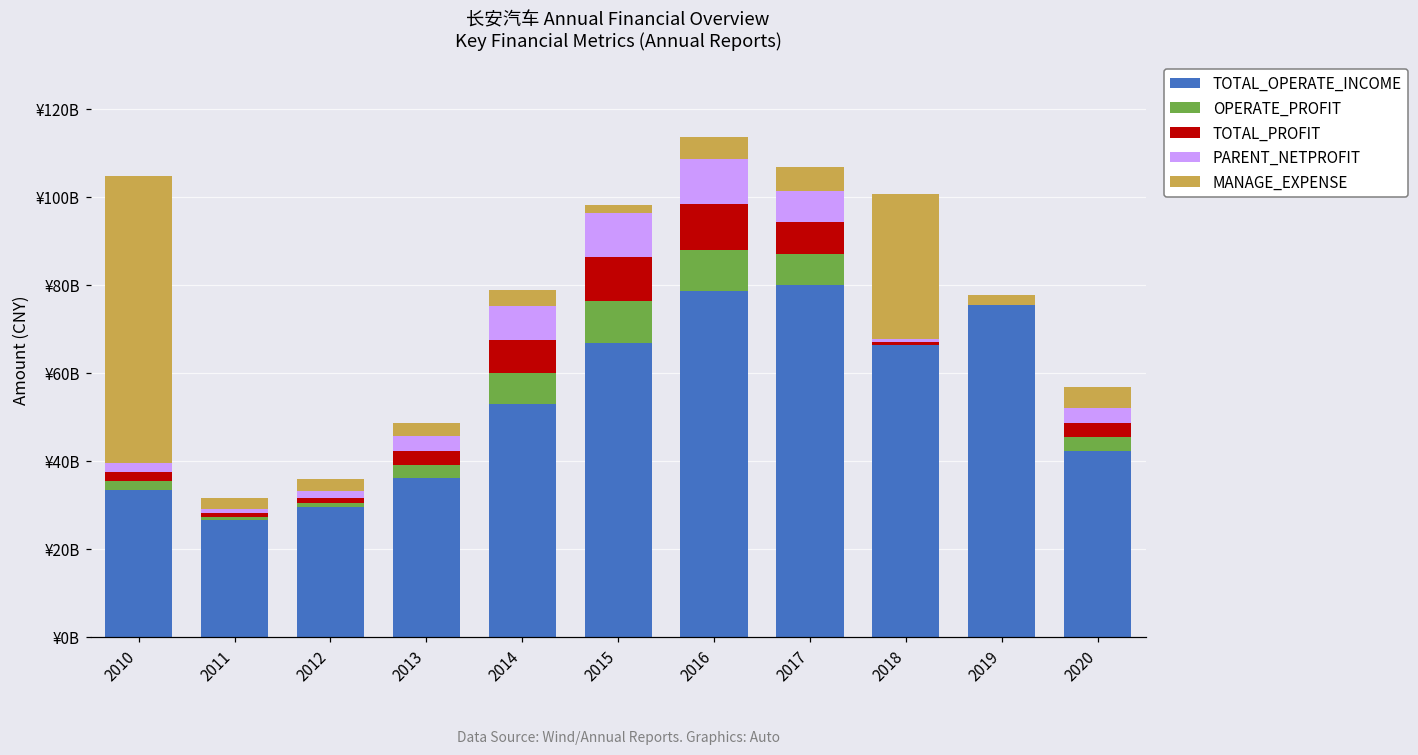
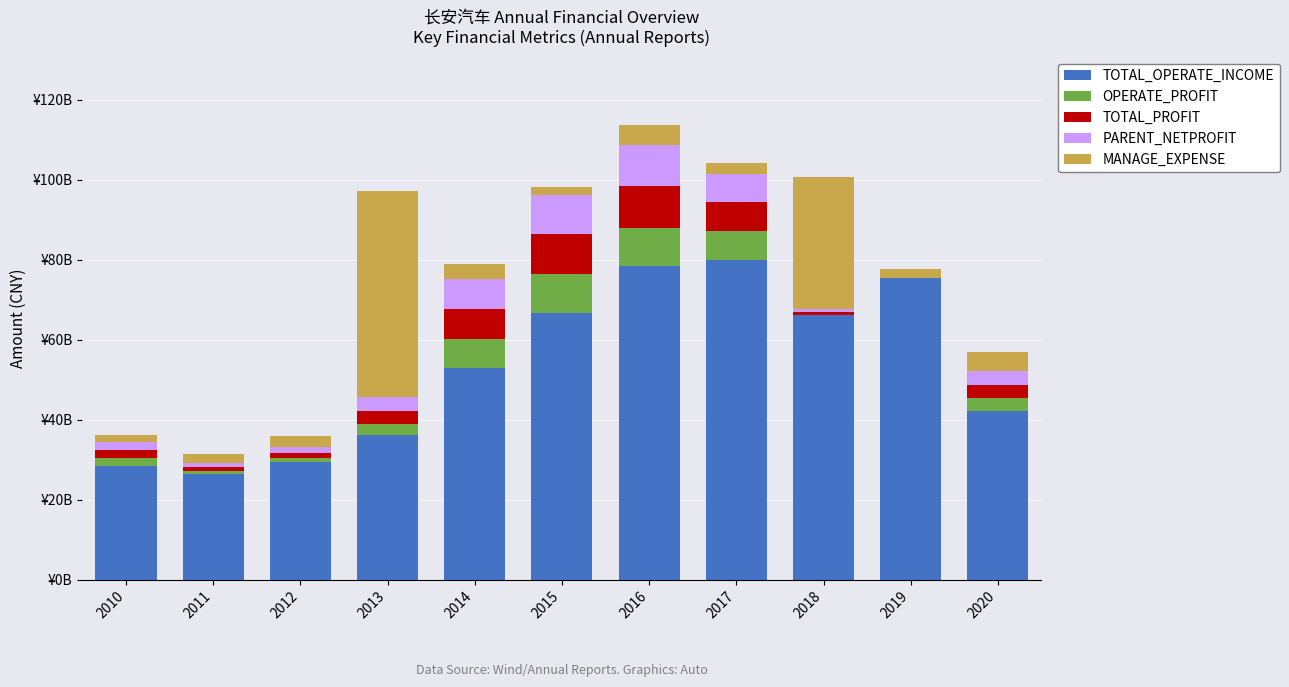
TOTAL_OPERATE_INCOME, 2010: ¥34000000000 -> ¥28000000000
MANAGE_EXPENSE, 2010: ¥65000000000 -> ¥2000000000
MANAGE_EXPENSE, 2013: ¥3000000000 -> ¥52000000000
MANAGE_EXPENSE, 2017: ¥5000000000 -> ¥3000000000
